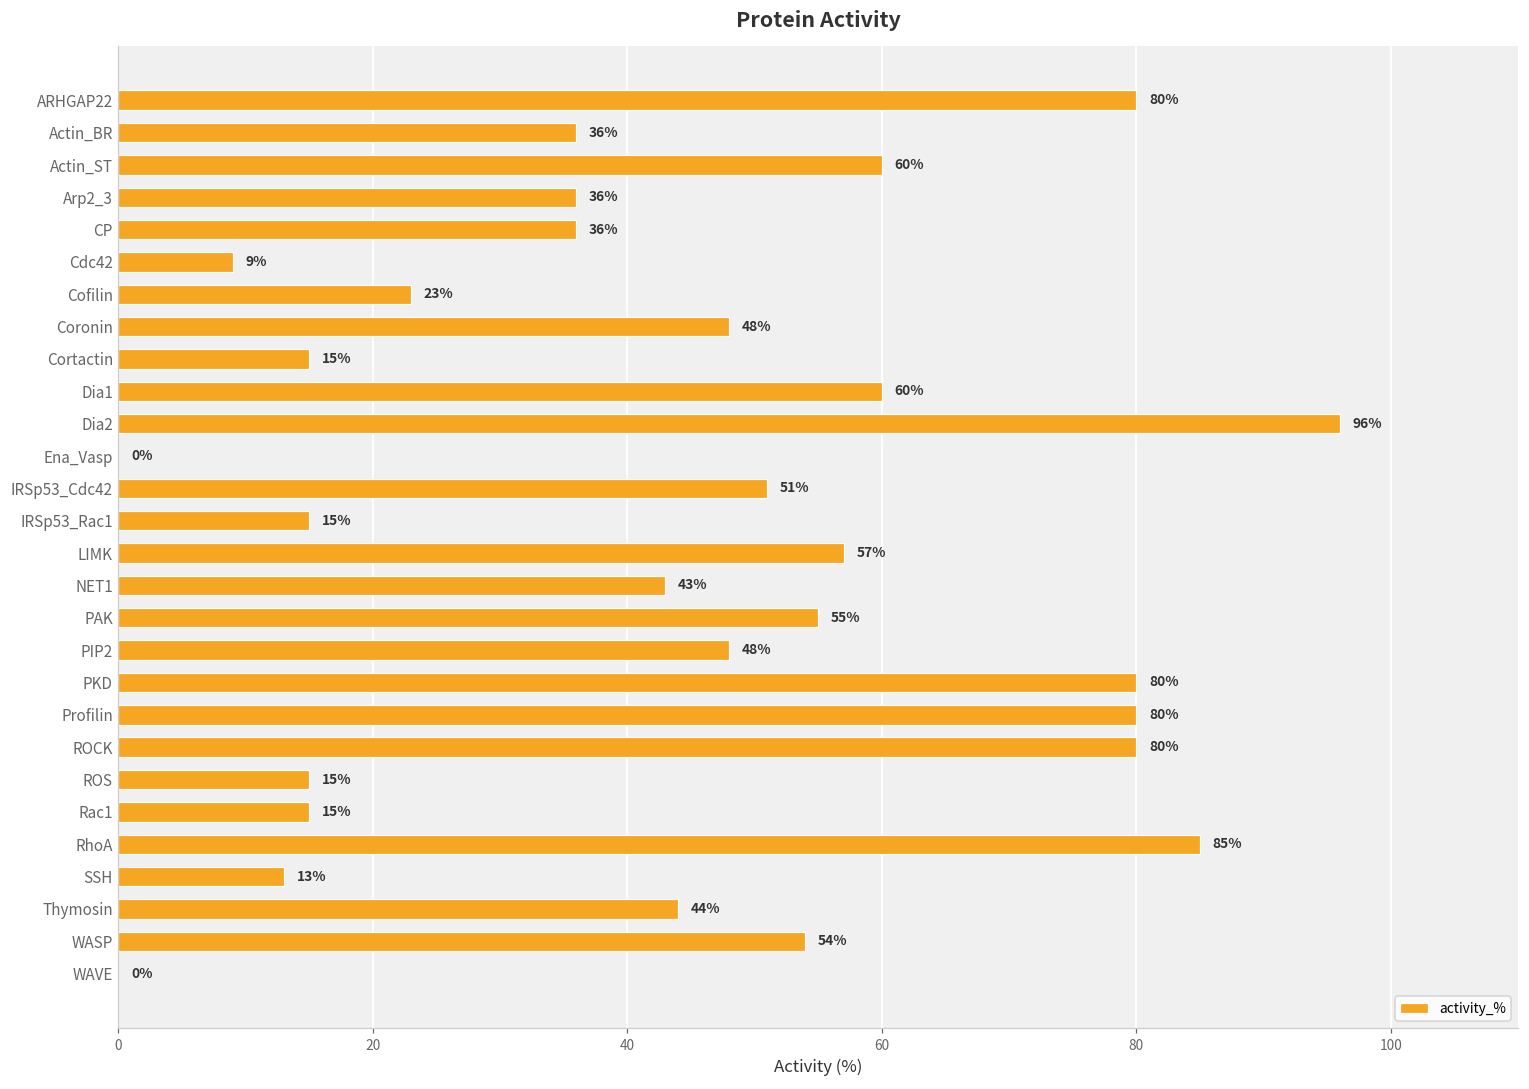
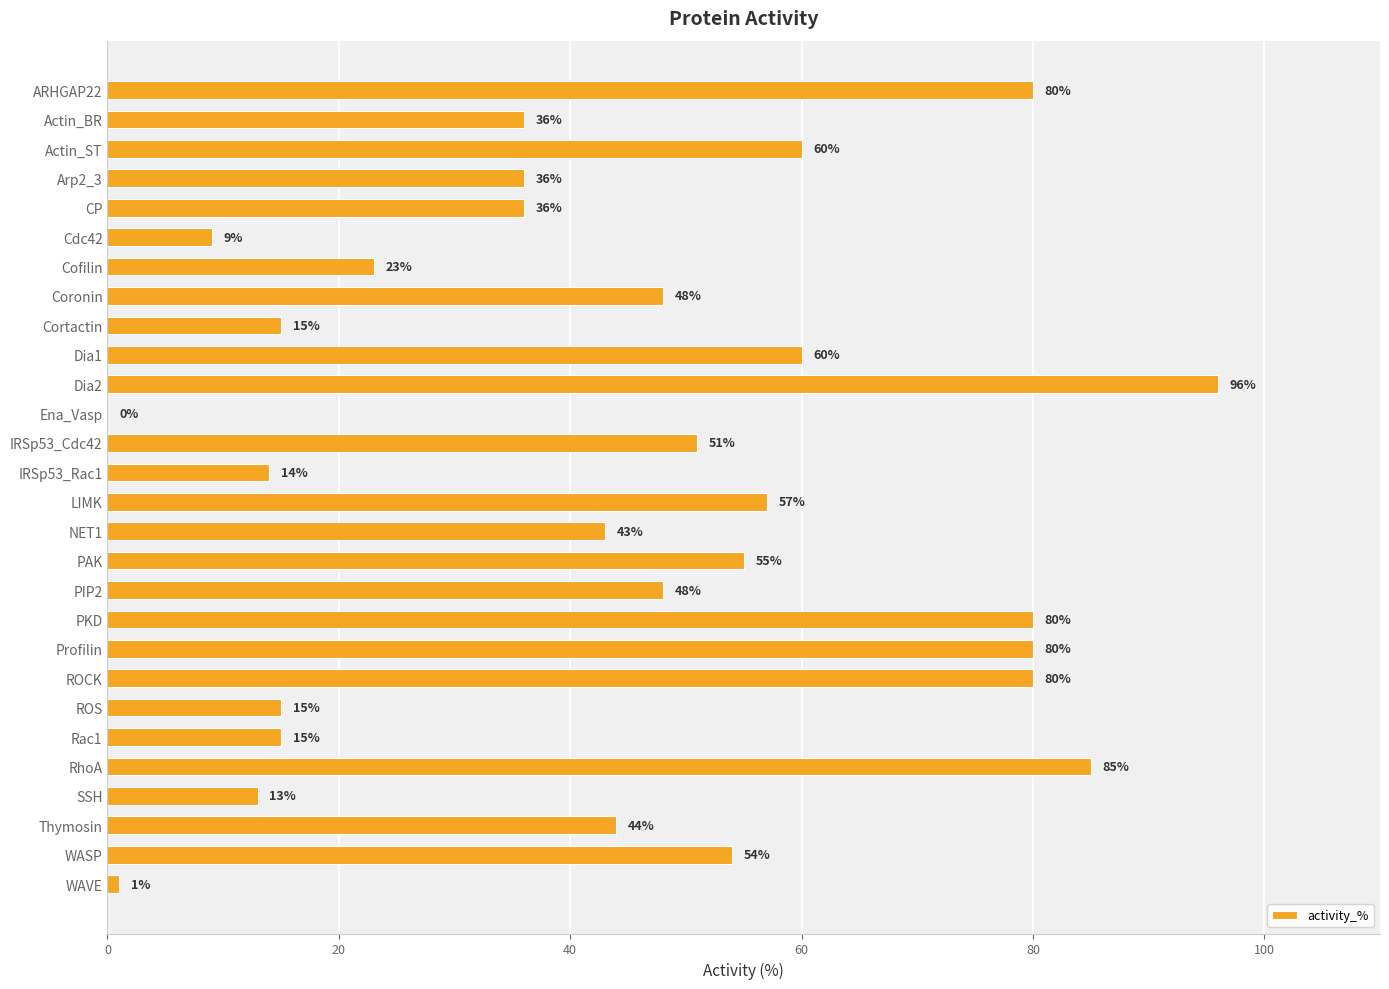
IRSp53_Rac1: 15% -> 14%
WAVE: 0% -> 1%
